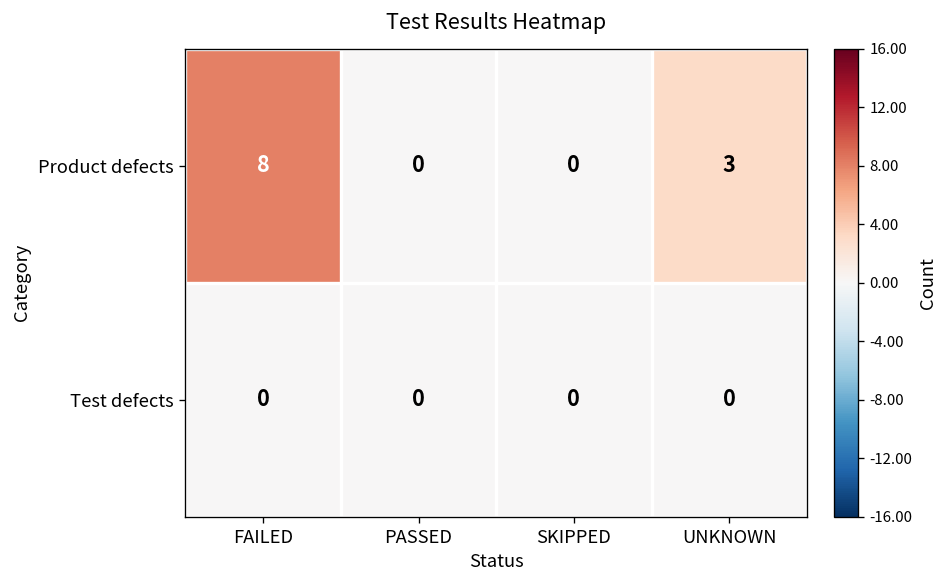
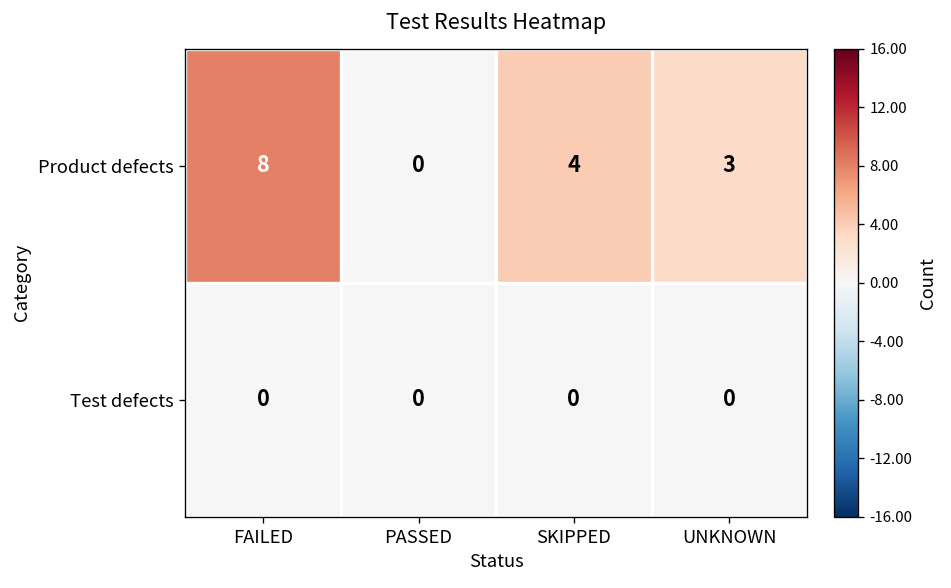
Product defects, SKIPPED: 0 -> 4
